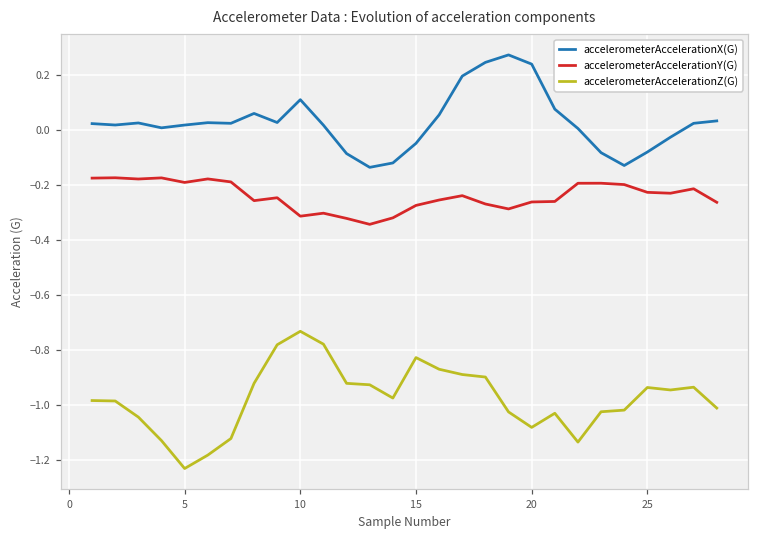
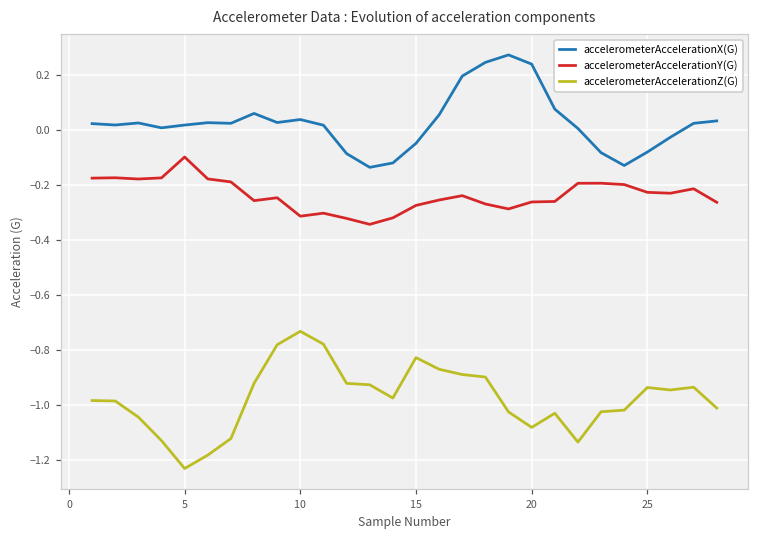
accelerometerAccelerationY(G), 5: -0.19 -> -0.10
accelerometerAccelerationX(G), 10: 0.11 -> 0.04
